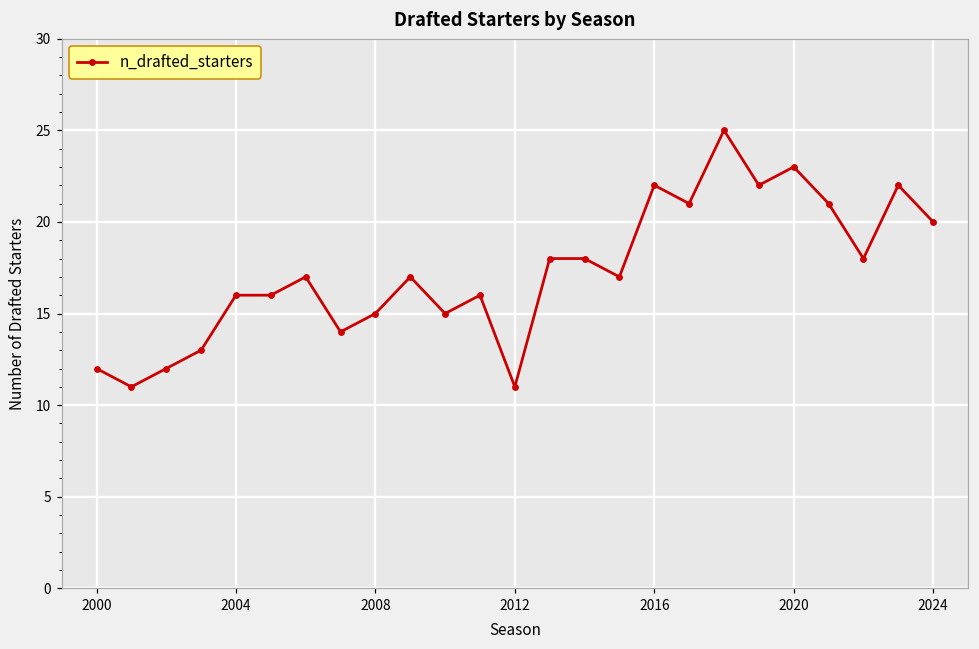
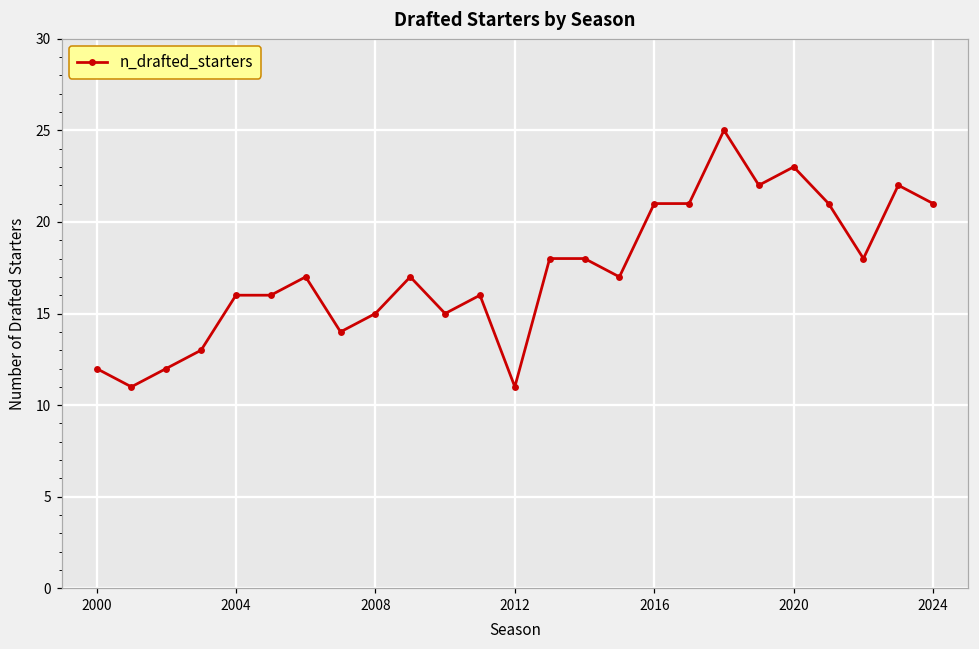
2016: 22 -> 21
2024: 20 -> 21
